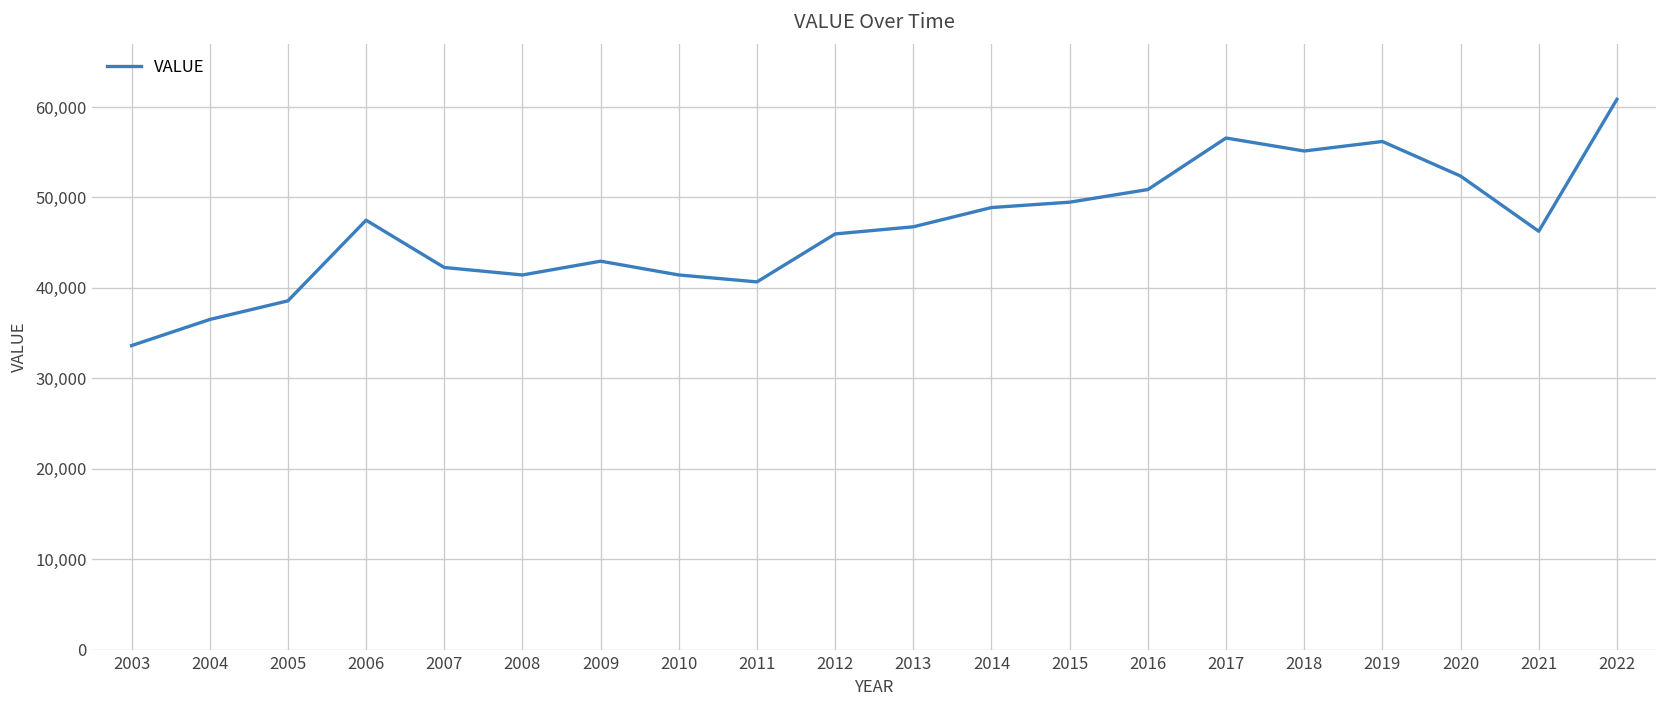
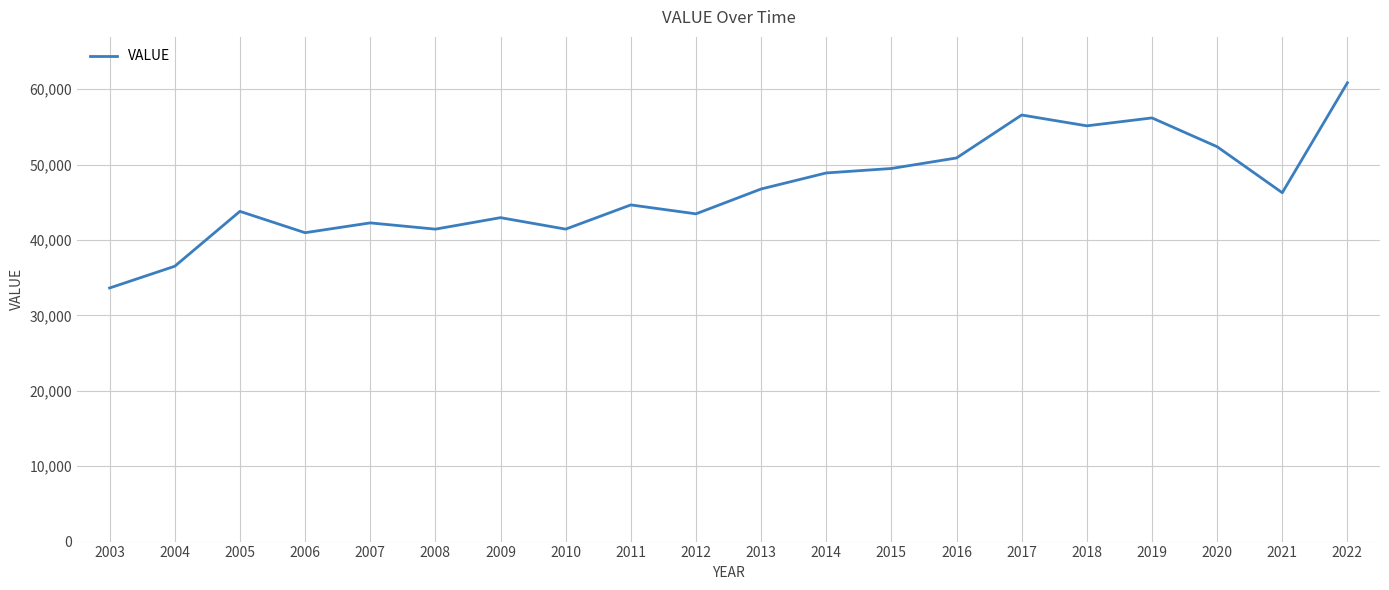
2005: 39,000 -> 44,000
2006: 47,000 -> 41,000
2011: 41,000 -> 45,000
2012: 46,000 -> 43,000
